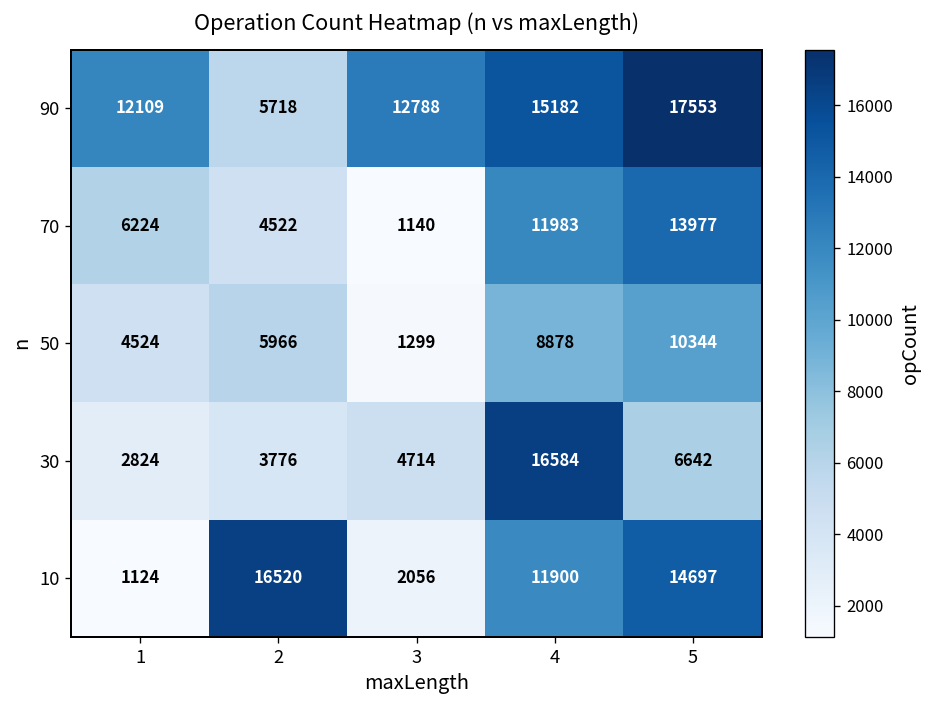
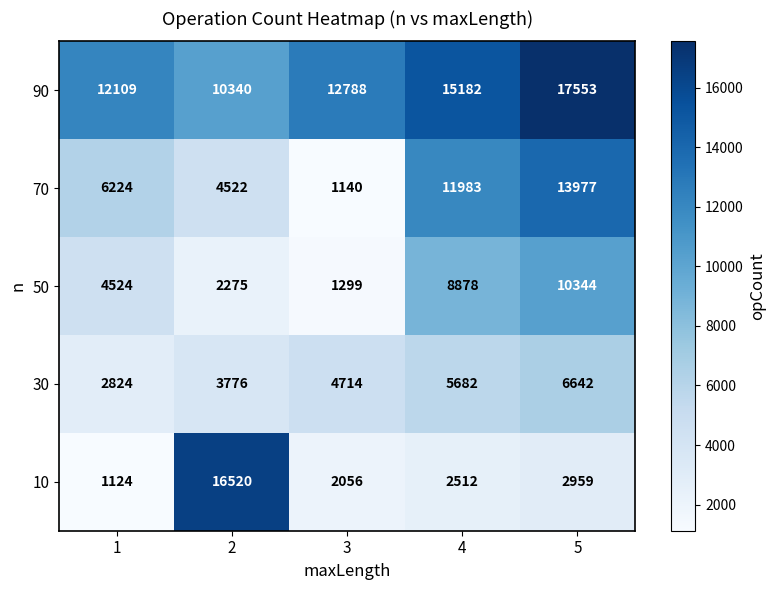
90, 2: 5718 -> 10340
50, 2: 5966 -> 2275
30, 4: 16584 -> 5682
10, 4: 11900 -> 2512
10, 5: 14697 -> 2959
